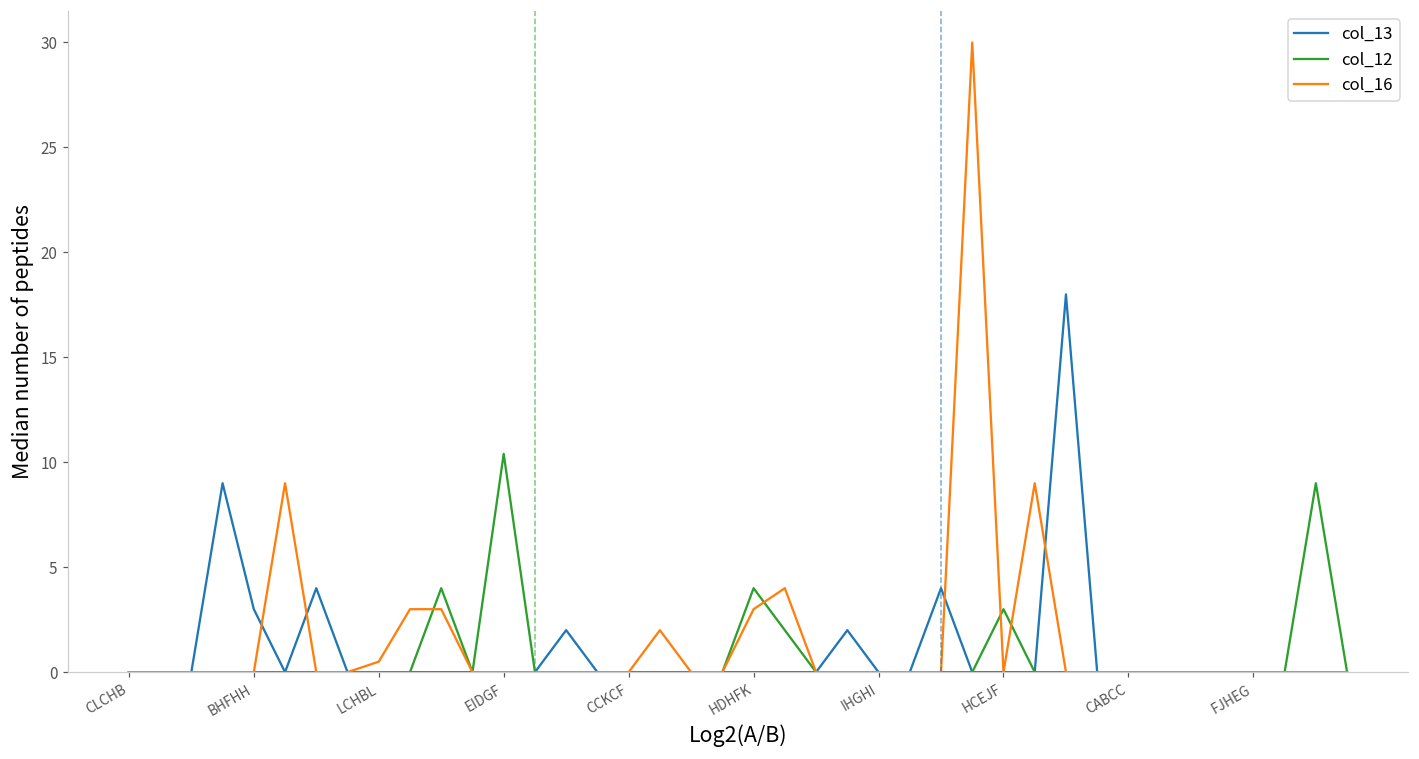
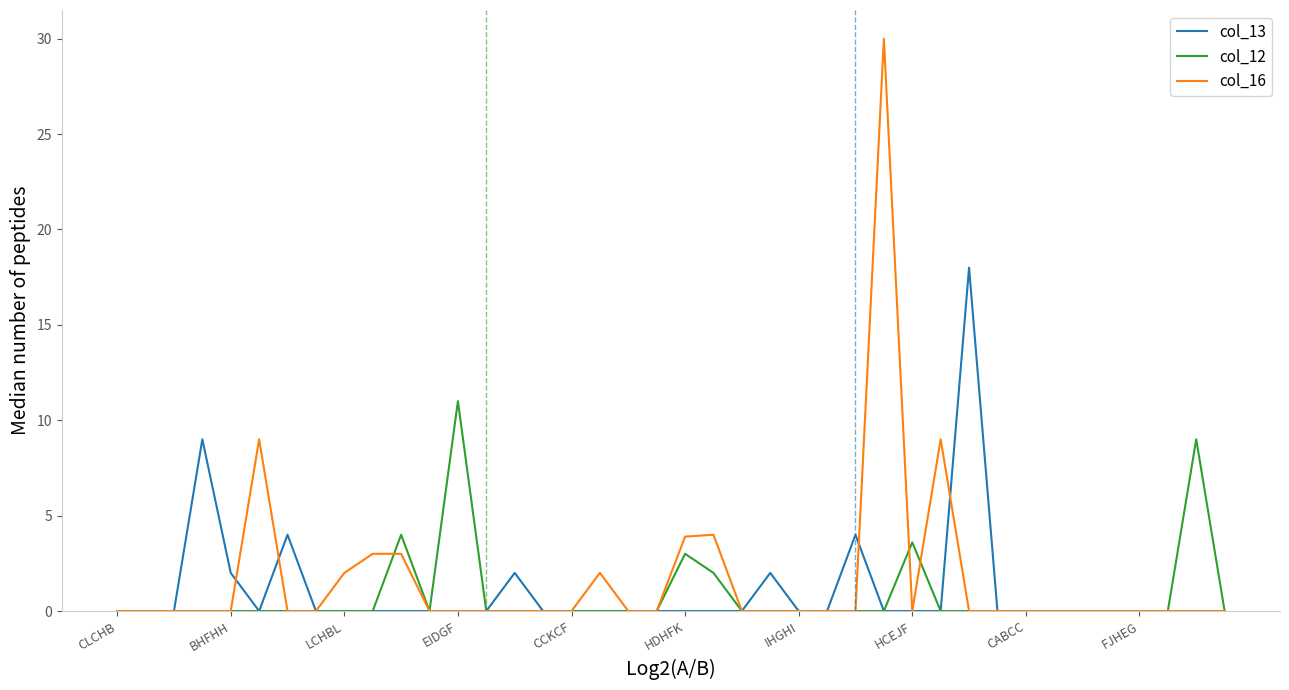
col_13, BHFHH: 3 -> 2
col_16, LCHBL: 0.5 -> 2.0
col_12, EIDGF: 10.4 -> 11.0
col_12, HDHFK: 4 -> 3
col_16, HDHFK: 3.0 -> 3.9
col_12, HCEJF: 3.0 -> 3.6
